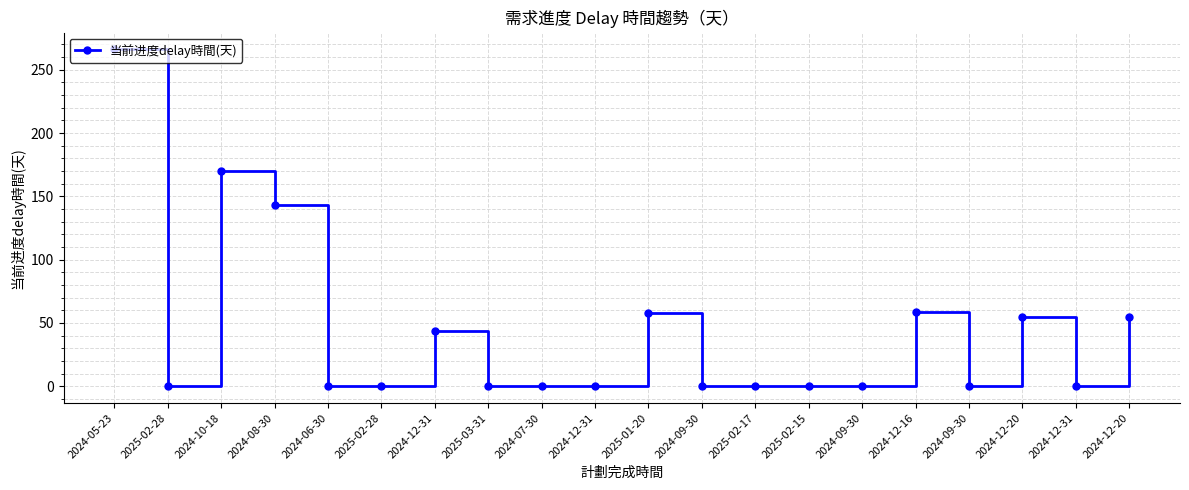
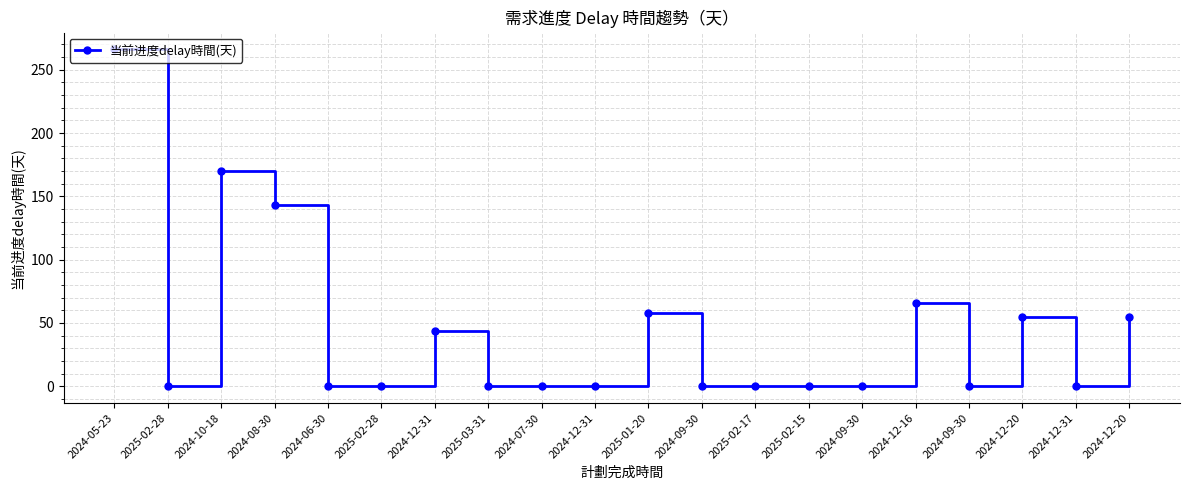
2024-12-16: 59 -> 66
